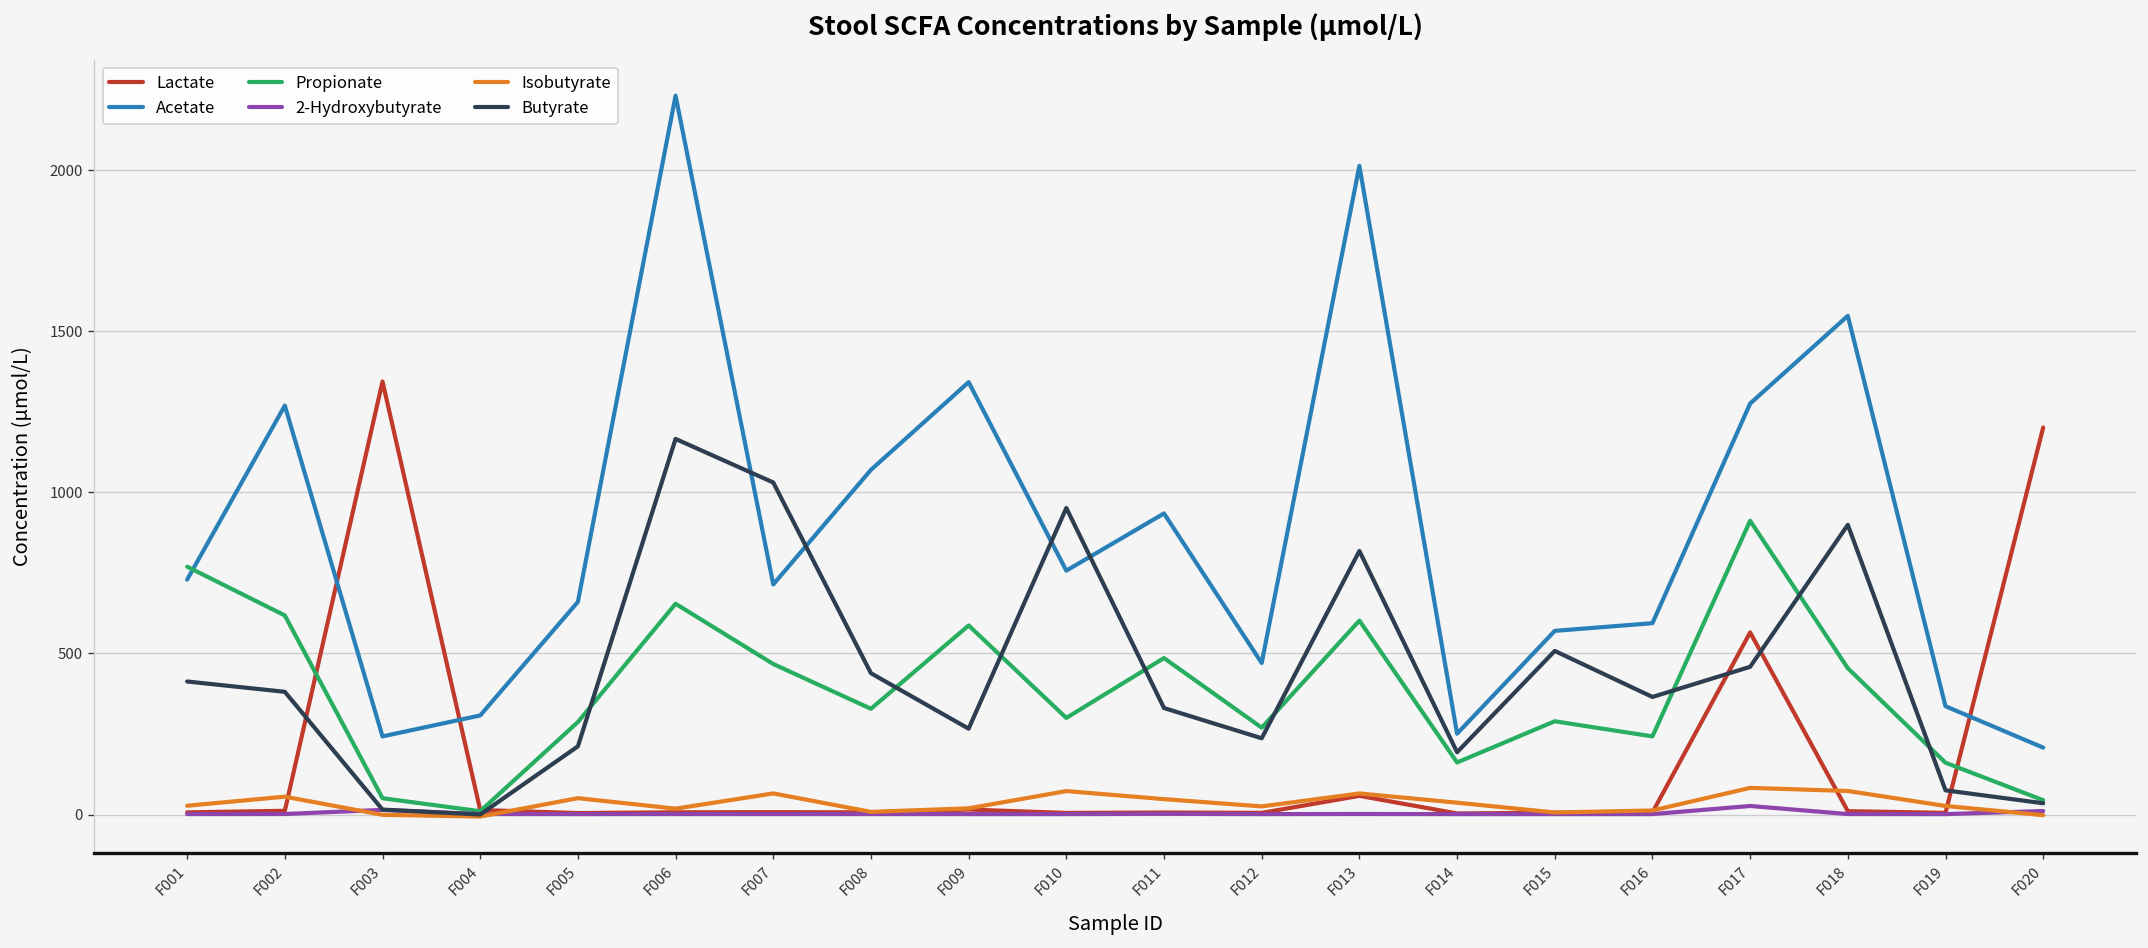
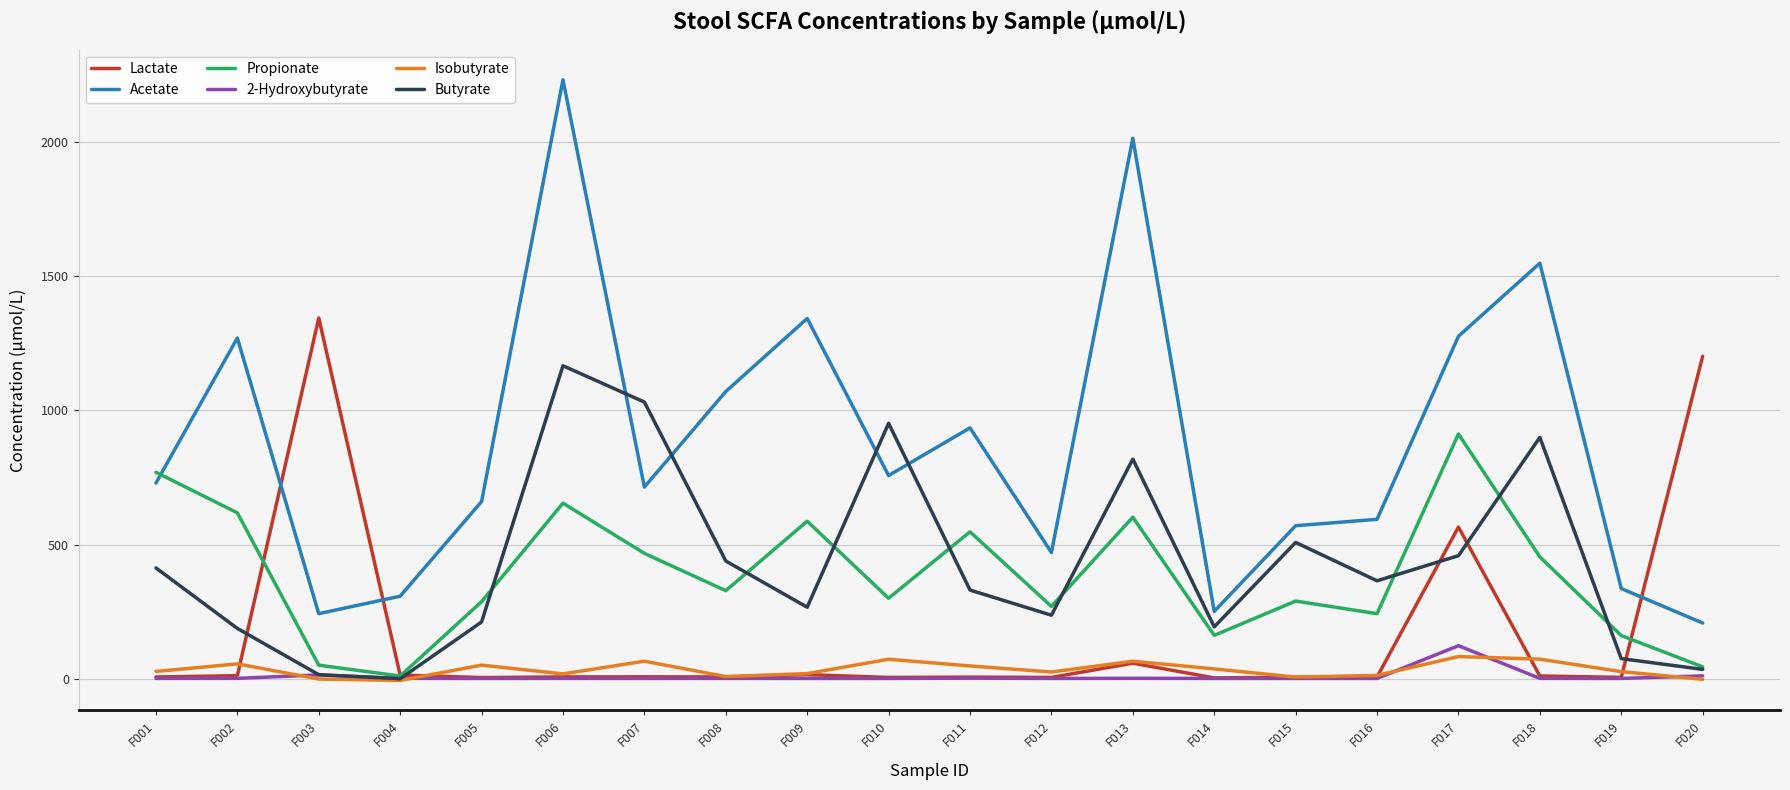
Butyrate, F002: 380 -> 190
Propionate, F011: 490 -> 550
2-Hydroxybutyrate, F017: 30 -> 120
